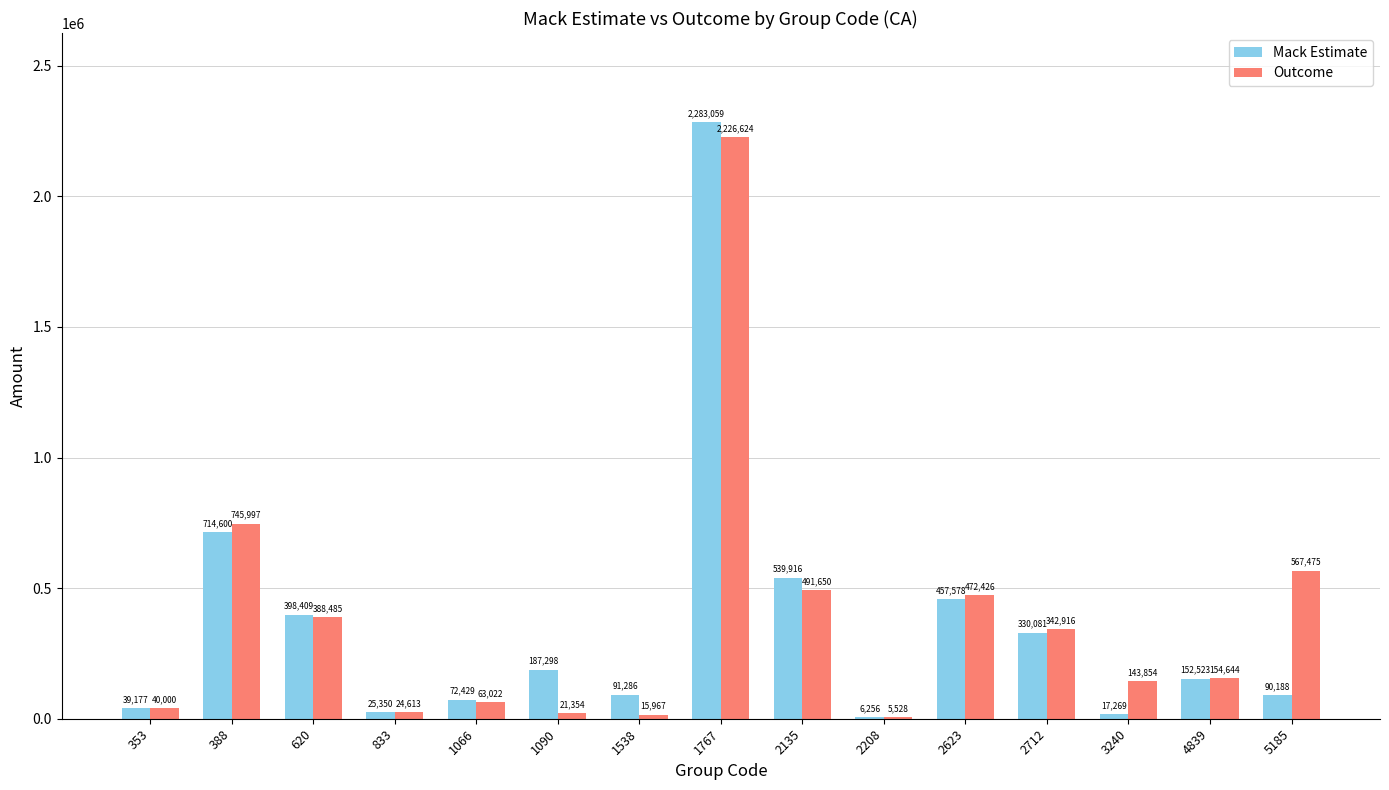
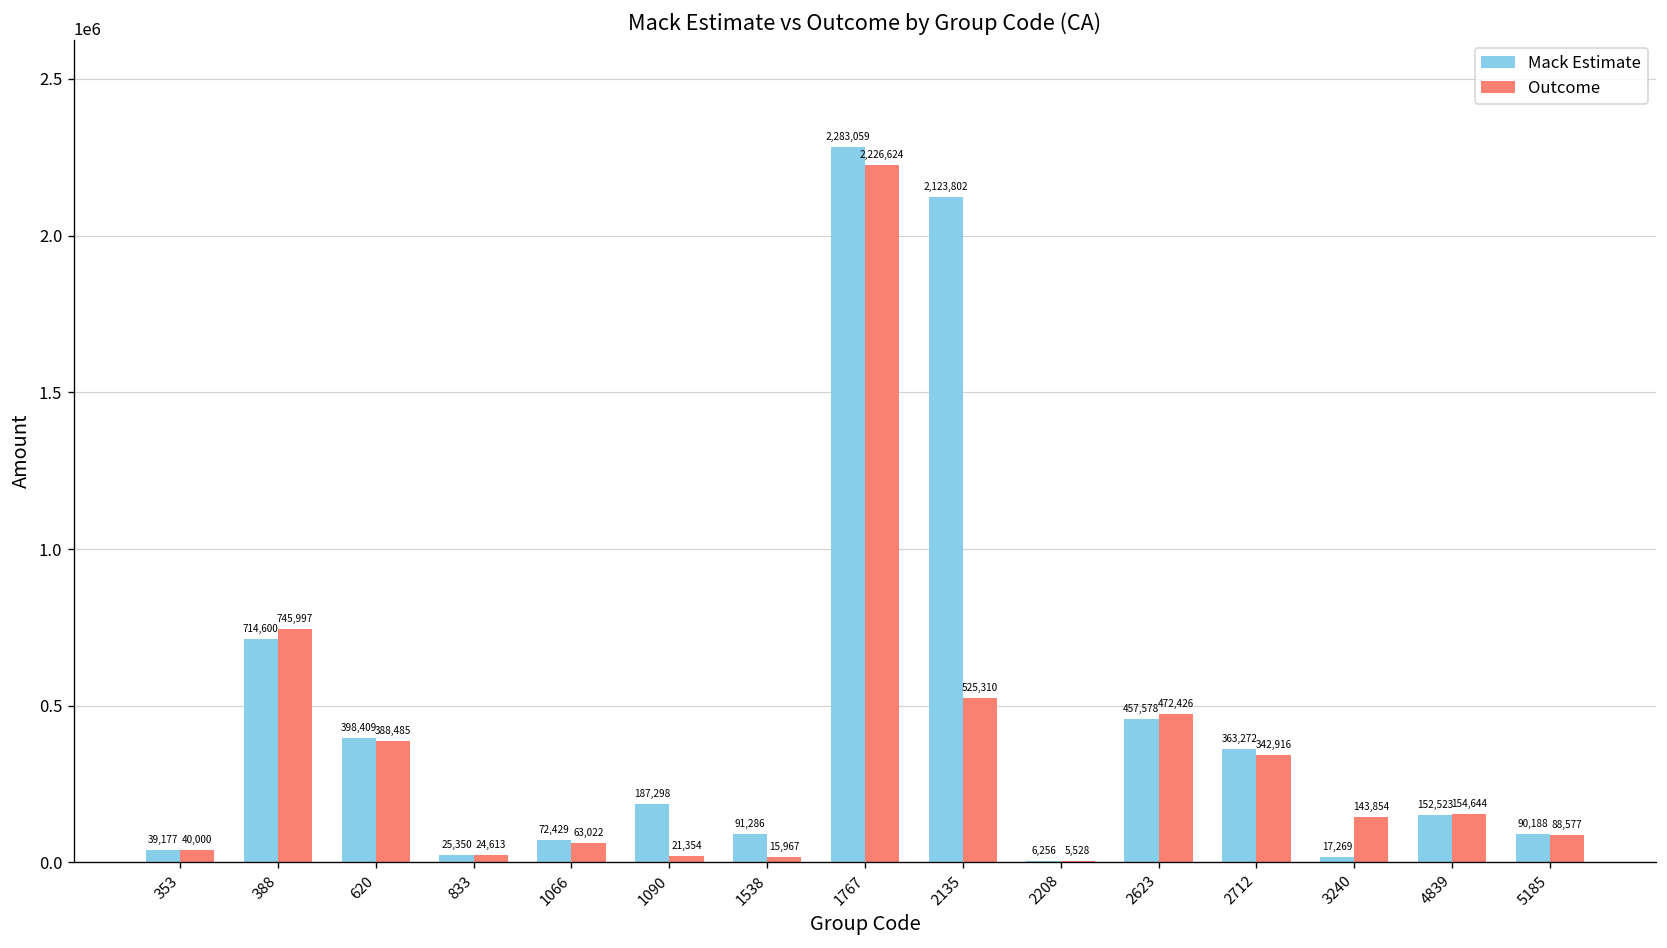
Mack Estimate, 2135: 539,916 -> 2,123,802
Outcome, 2135: 491,650 -> 525,310
Mack Estimate, 2712: 330,081 -> 363,272
Outcome, 5185: 567,475 -> 88,577
